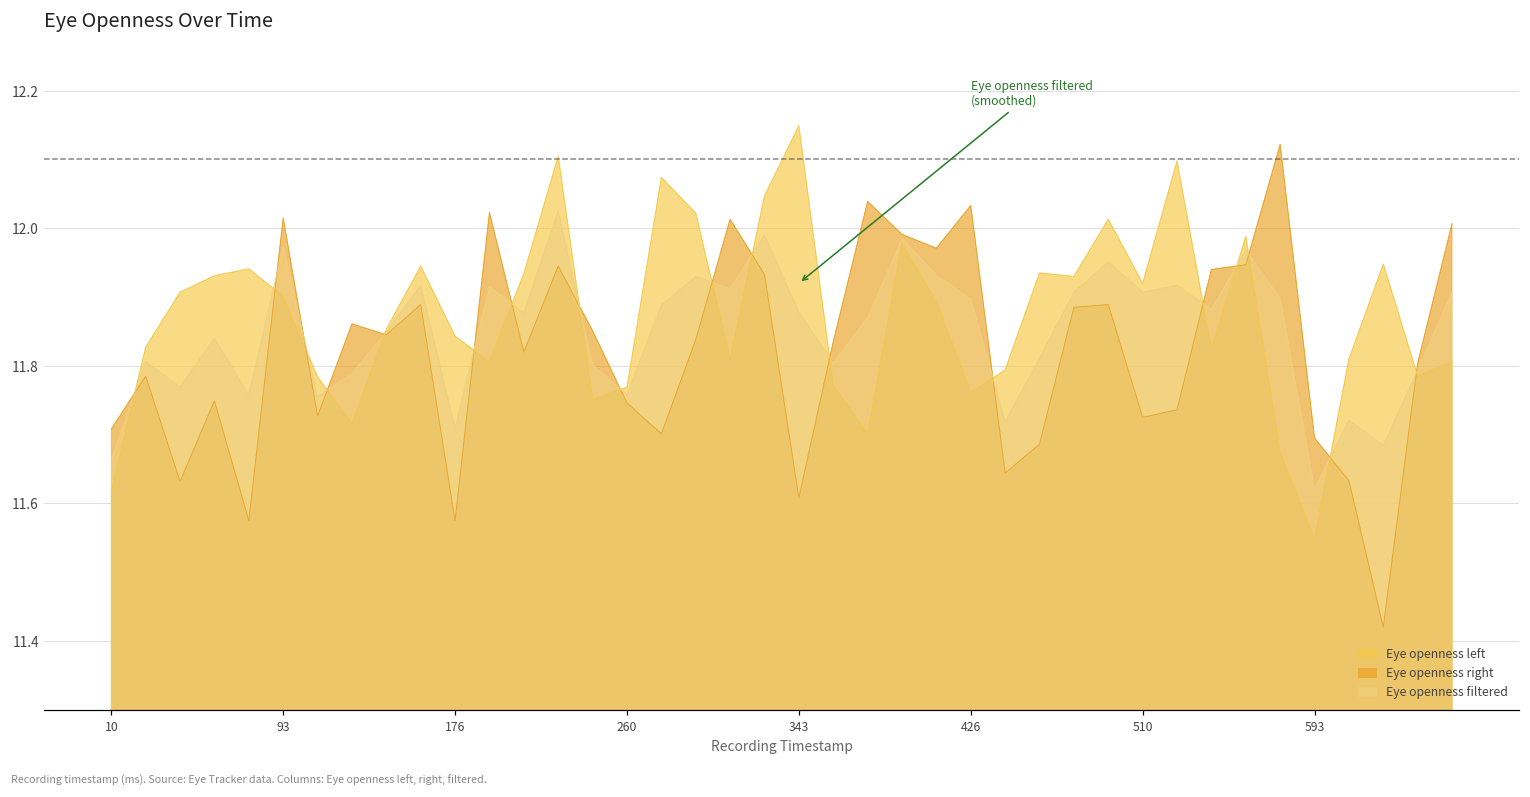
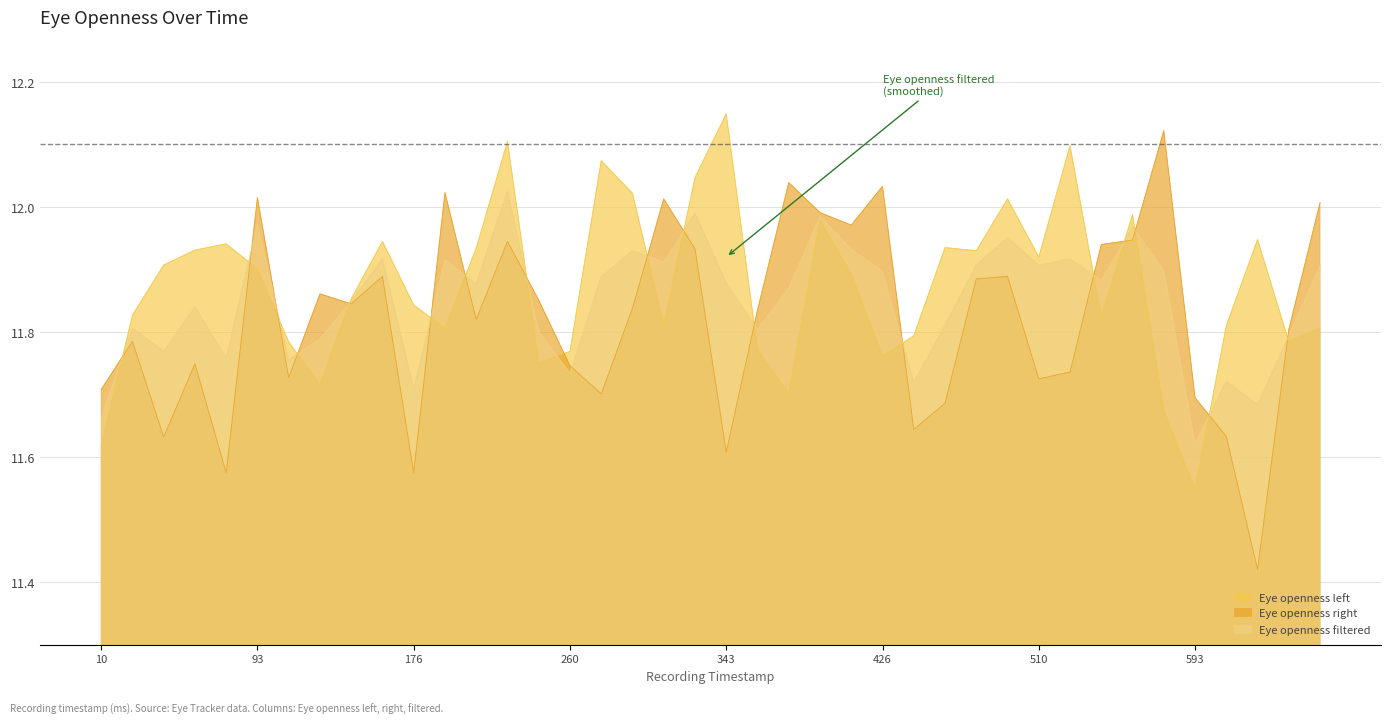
Eye openness filtered, 260: 11.76 -> 11.73
